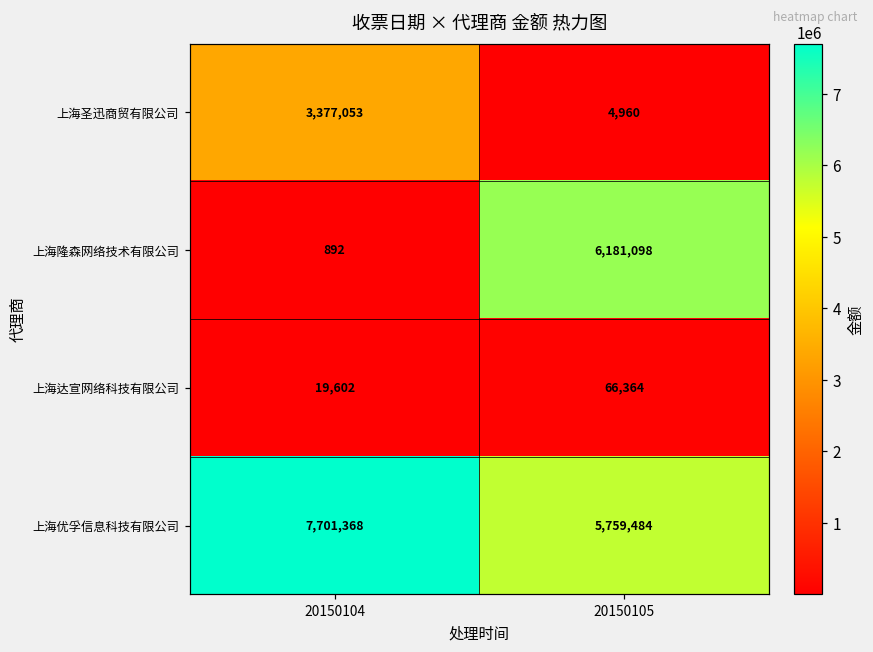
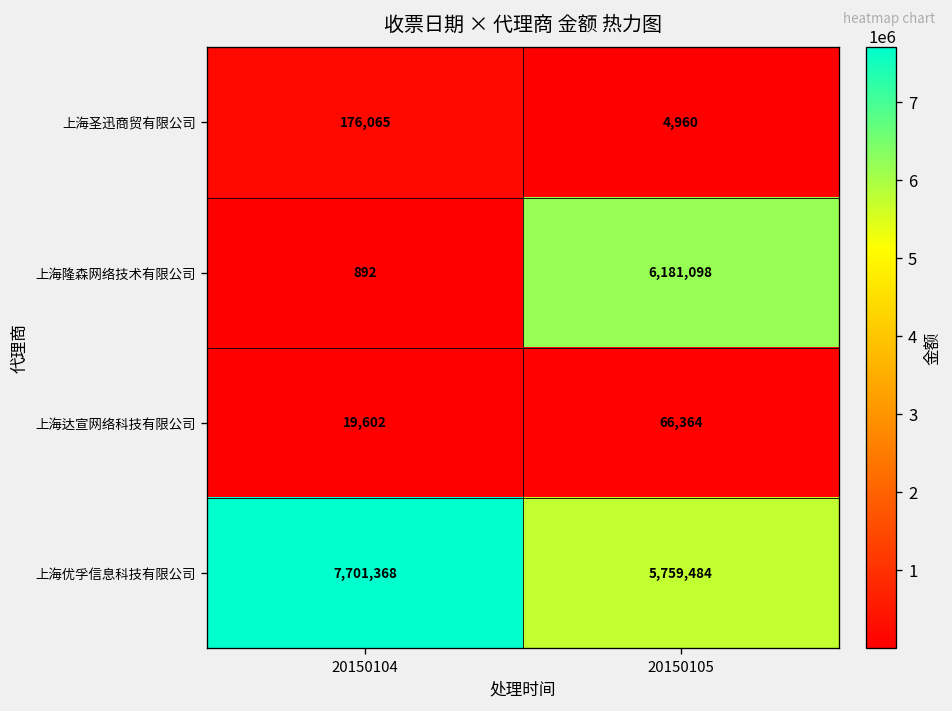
上海圣迅商贸有限公司, 20150104: 3,377,053 -> 176,065
